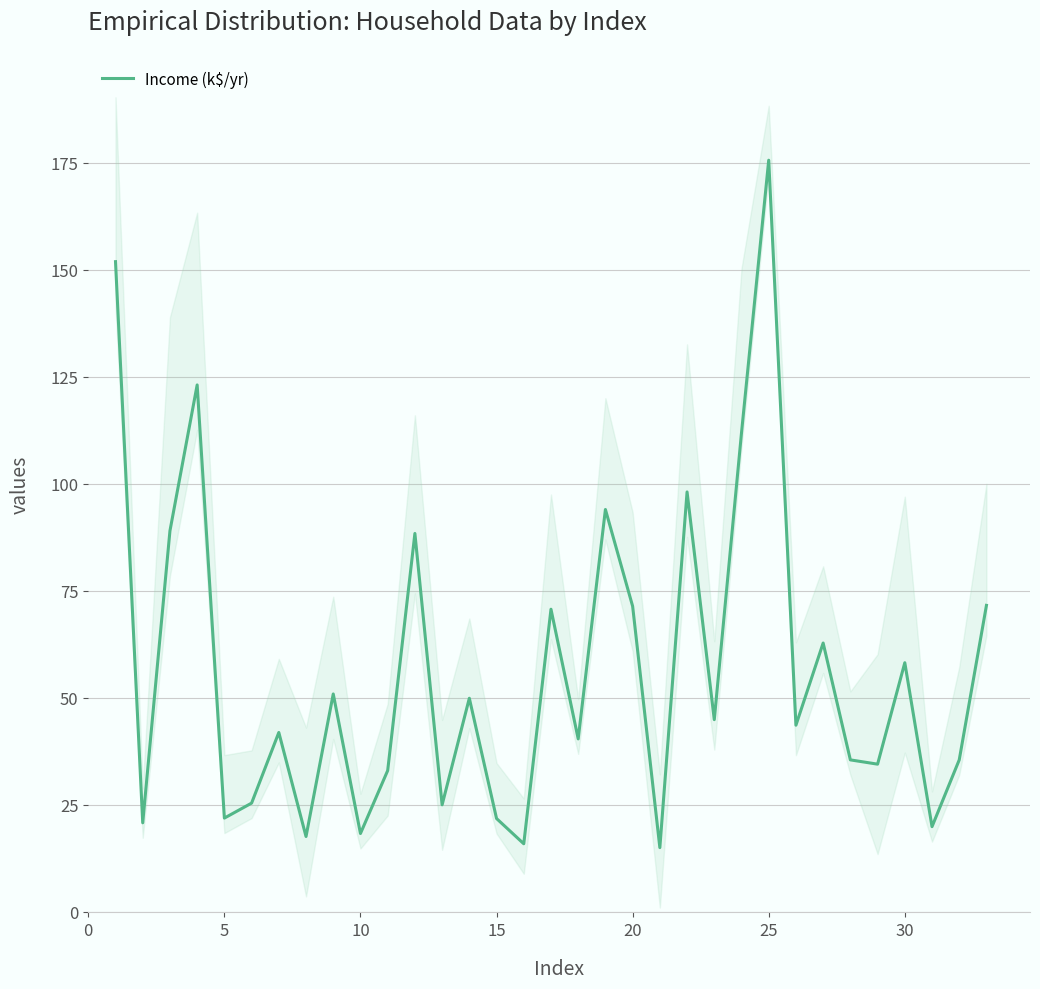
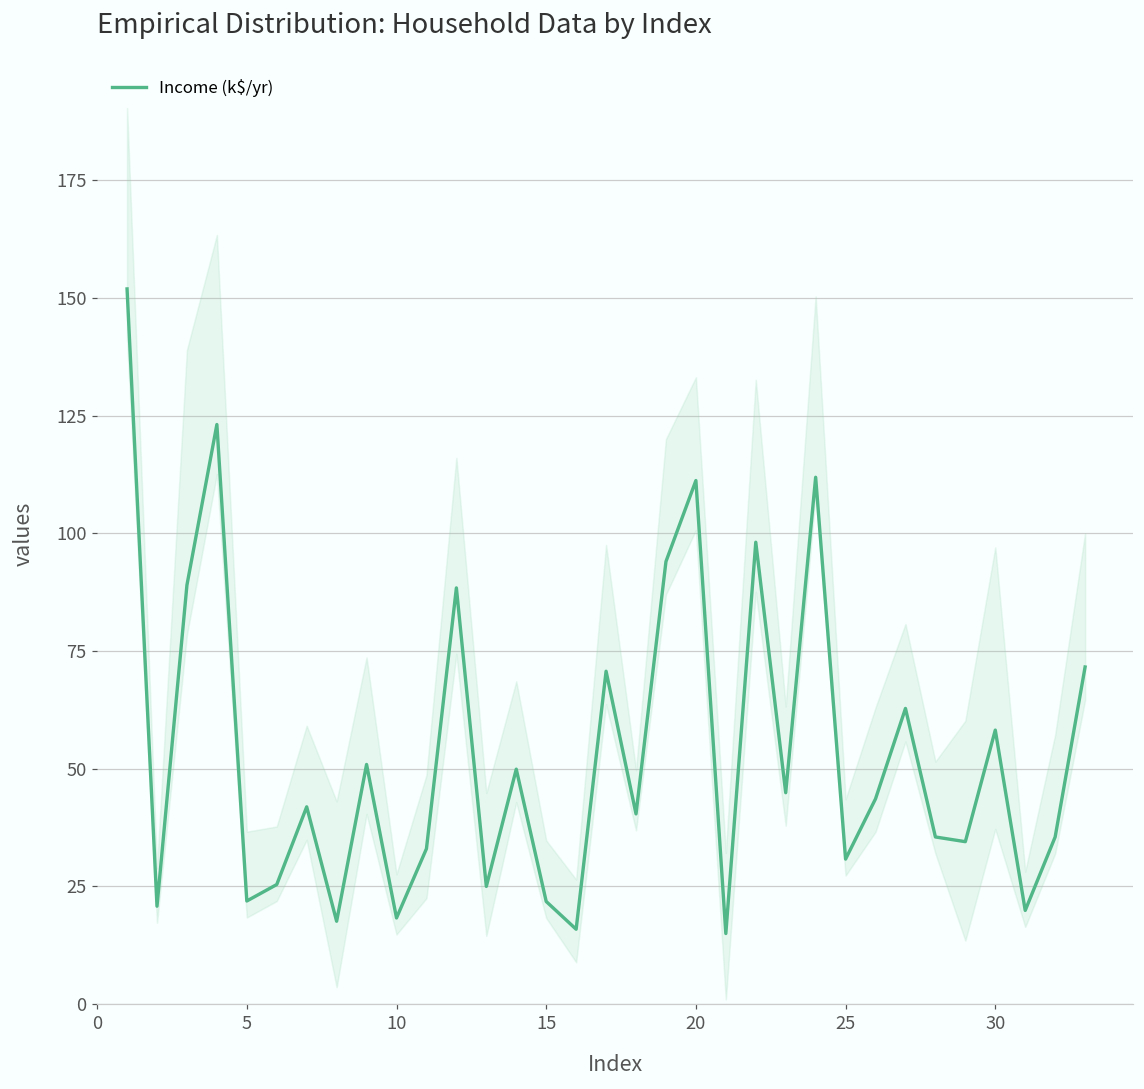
Income (k$/yr), 20: 71 -> 111
Income (k$/yr), 25: 176 -> 31
